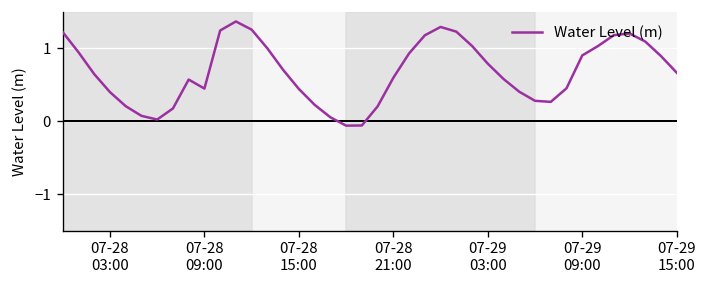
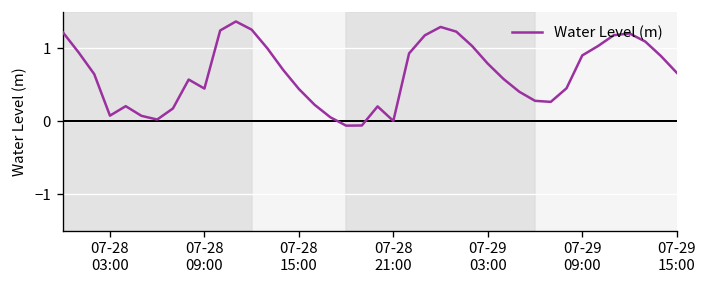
07-28 03:00: 0.4 -> 0.1
07-28 21:00: 0.6 -> 0.0
